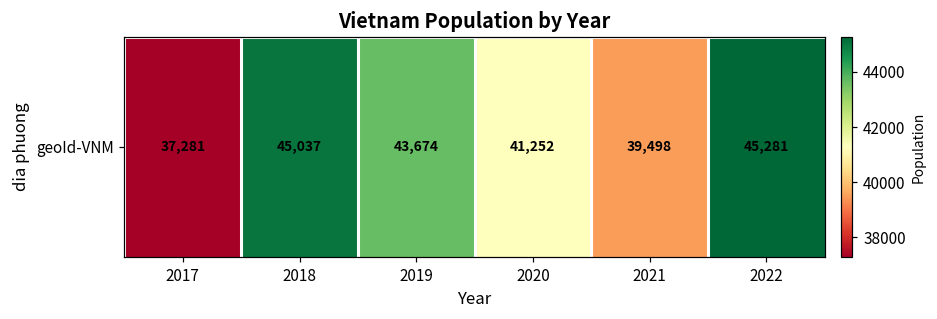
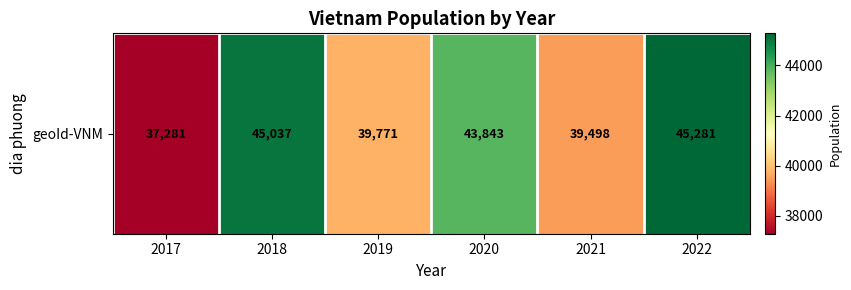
geoId-VNM, 2019: 43,674 -> 39,771
geoId-VNM, 2020: 41,252 -> 43,843
